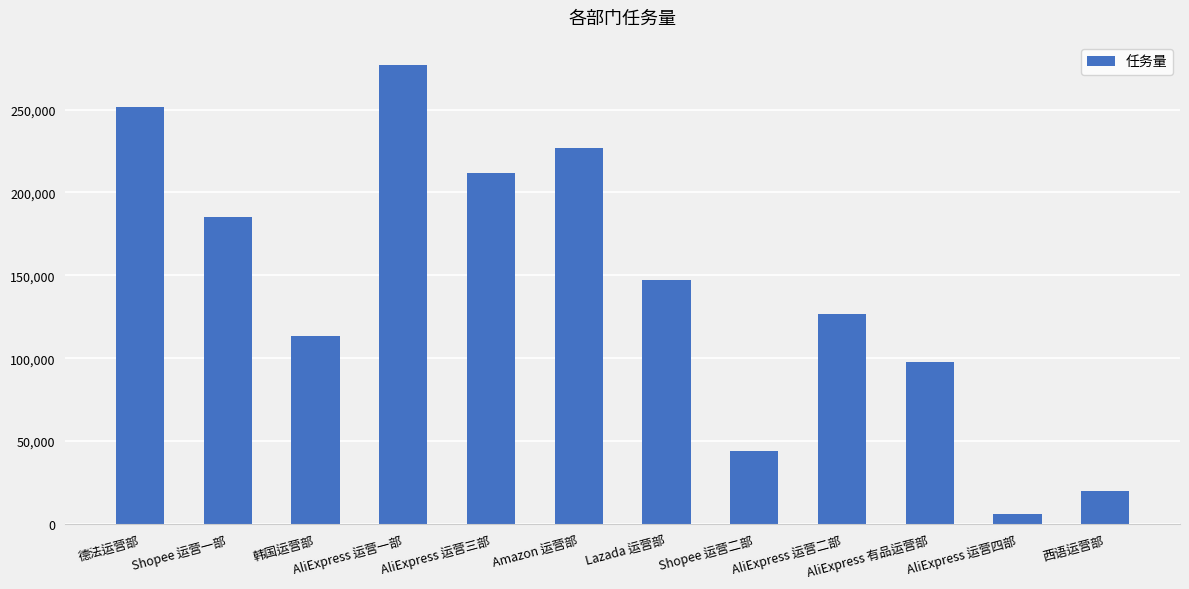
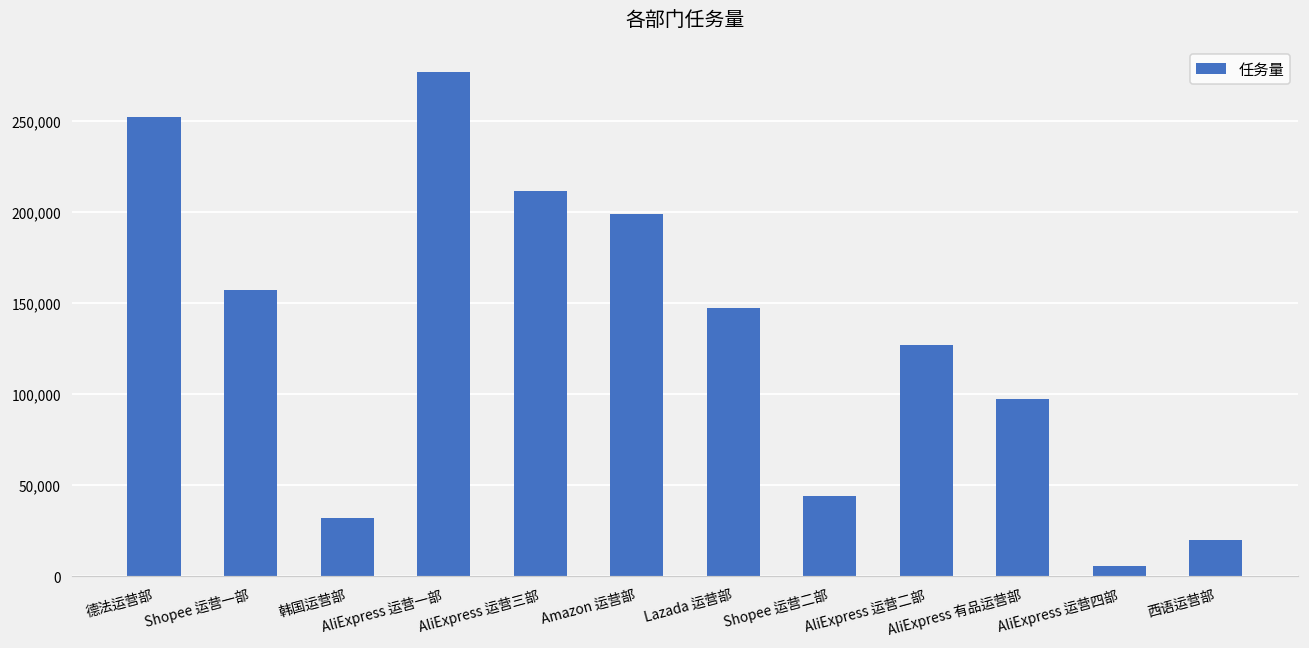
Shopee 运营一部: 185,000 -> 157,000
韩国运营部: 113,000 -> 32,000
Amazon 运营部: 227,000 -> 199,000
